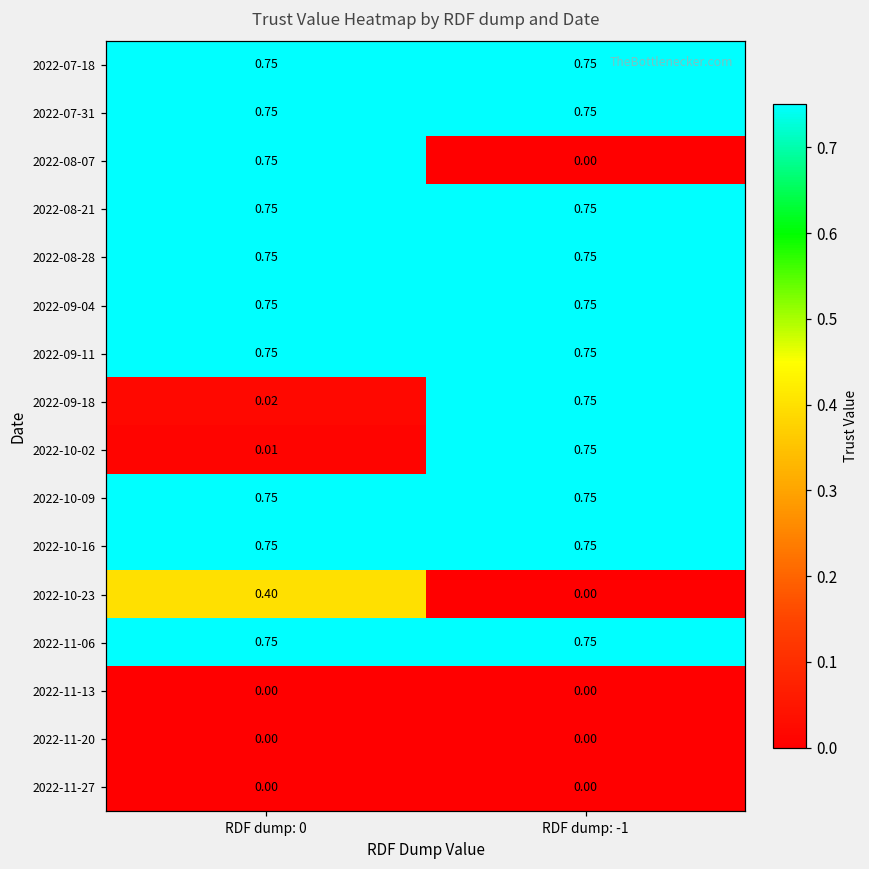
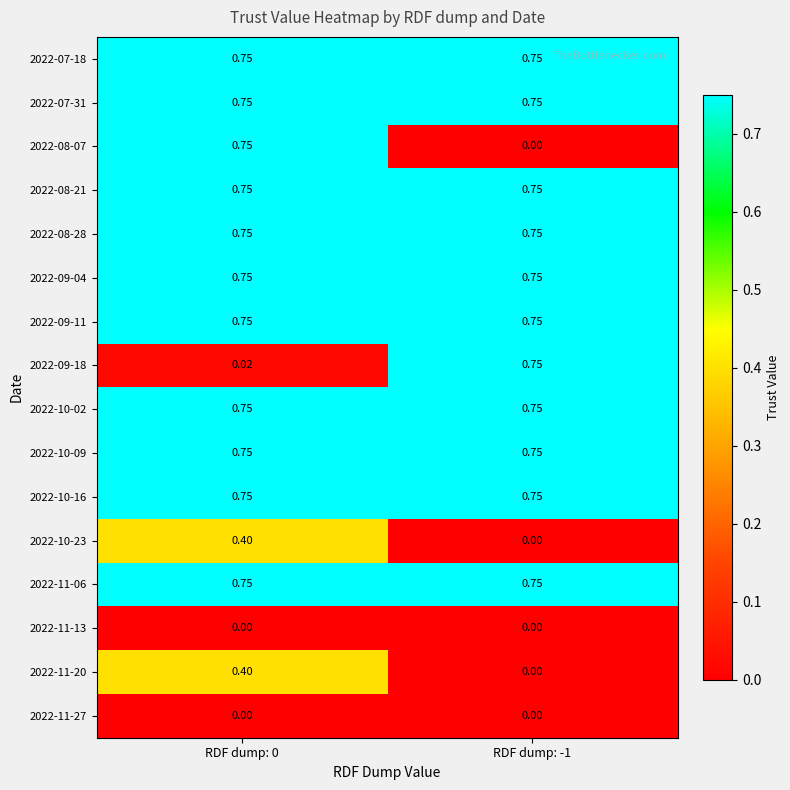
2022-10-02, RDF dump: 0: 0.01 -> 0.75
2022-11-20, RDF dump: 0: 0.00 -> 0.40
